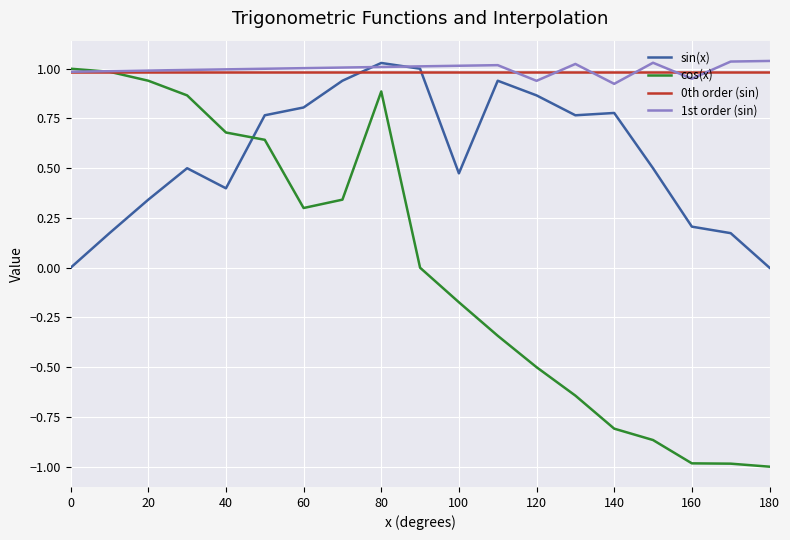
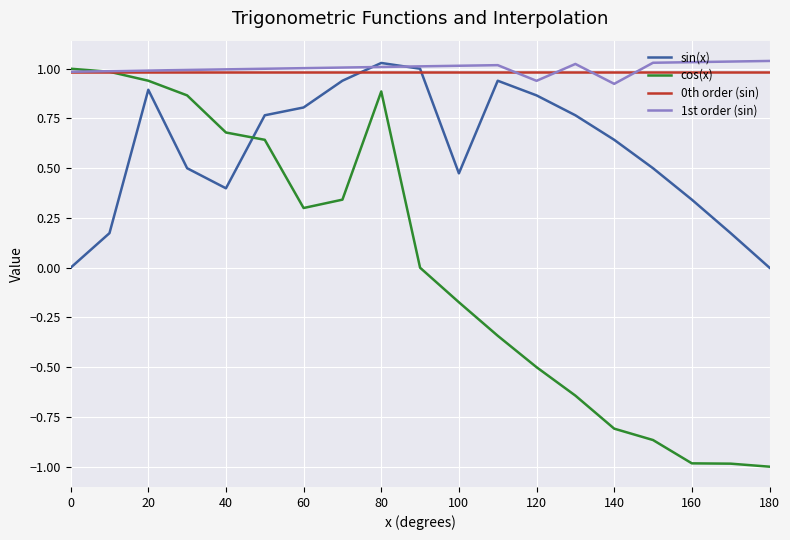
sin(x), 20: 0.34 -> 0.89
sin(x), 140: 0.78 -> 0.64
sin(x), 160: 0.21 -> 0.34
1st order (sin), 160: 0.95 -> 1.03
